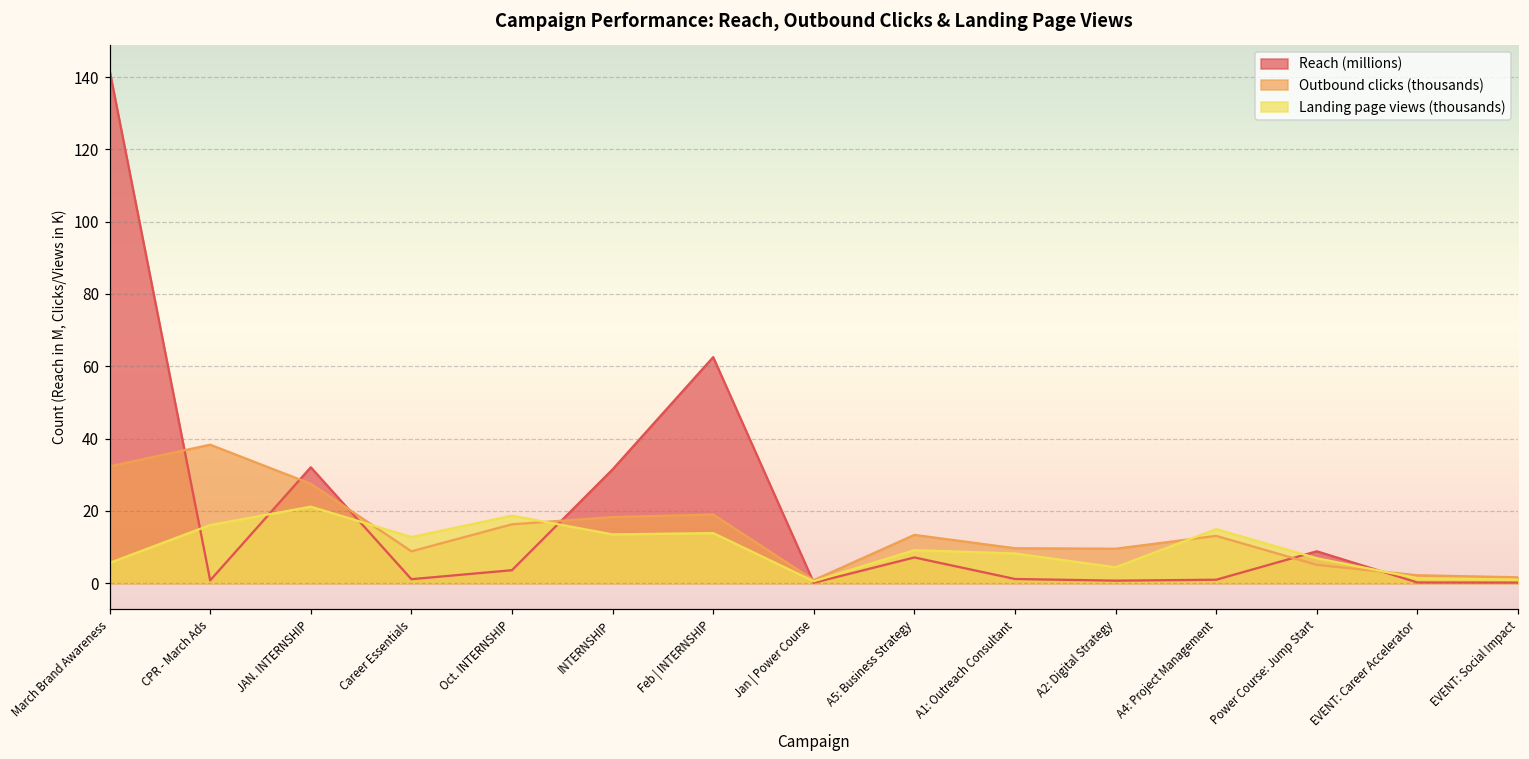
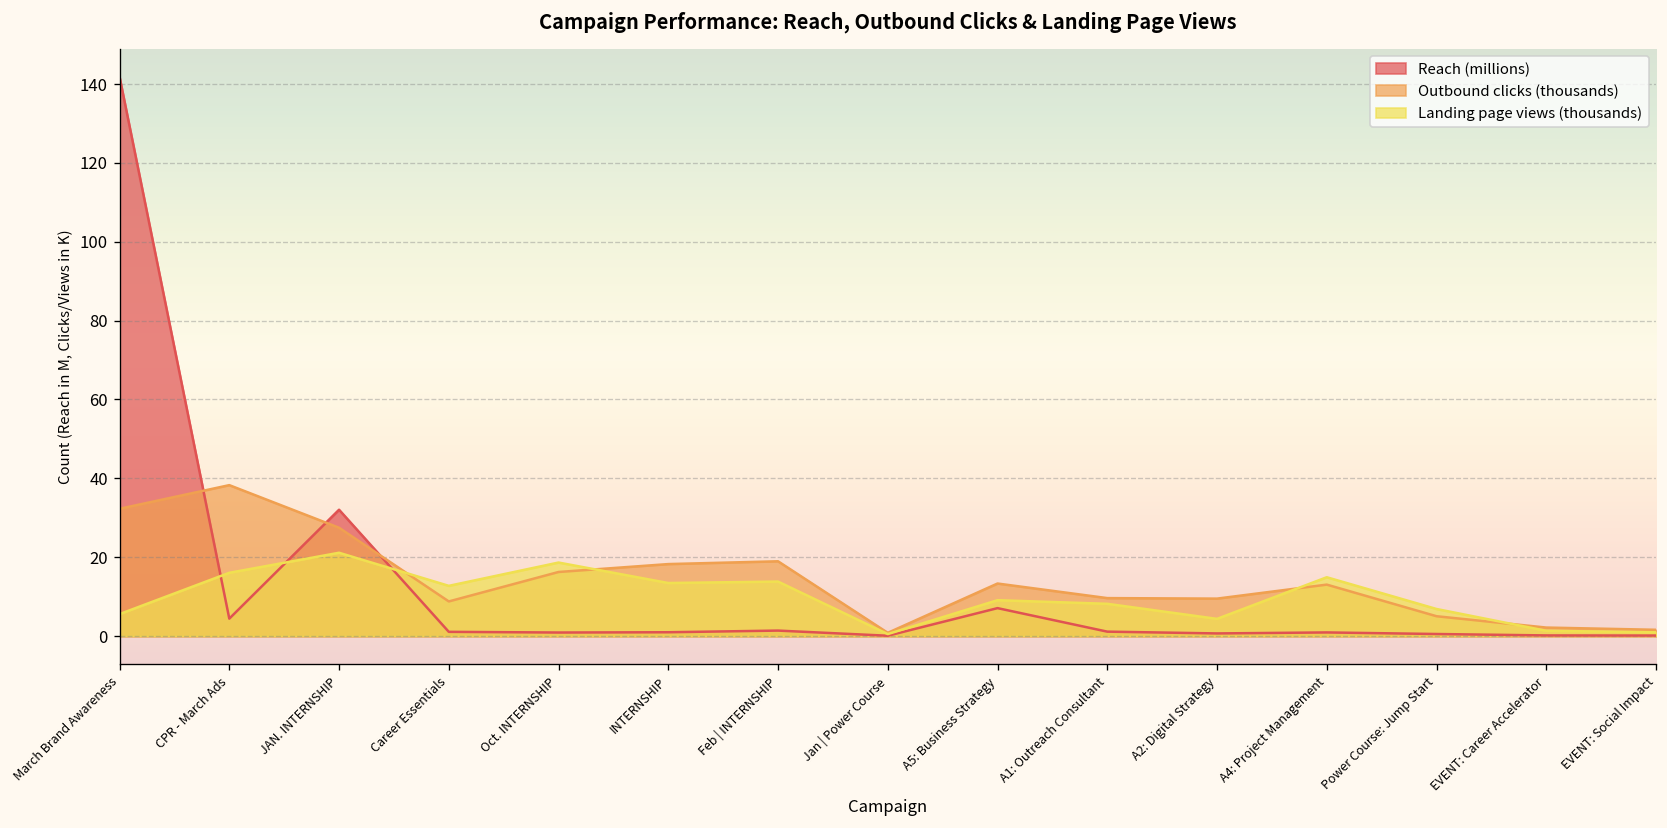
Reach (millions), CPR - March Ads: 1 -> 4
Reach (millions), Oct. INTERNSHIP: 4 -> 1
Reach (millions), INTERNSHIP: 31 -> 1
Reach (millions), Feb | INTERNSHIP: 63 -> 1
Reach (millions), Power Course: Jump Start: 9 -> 1
